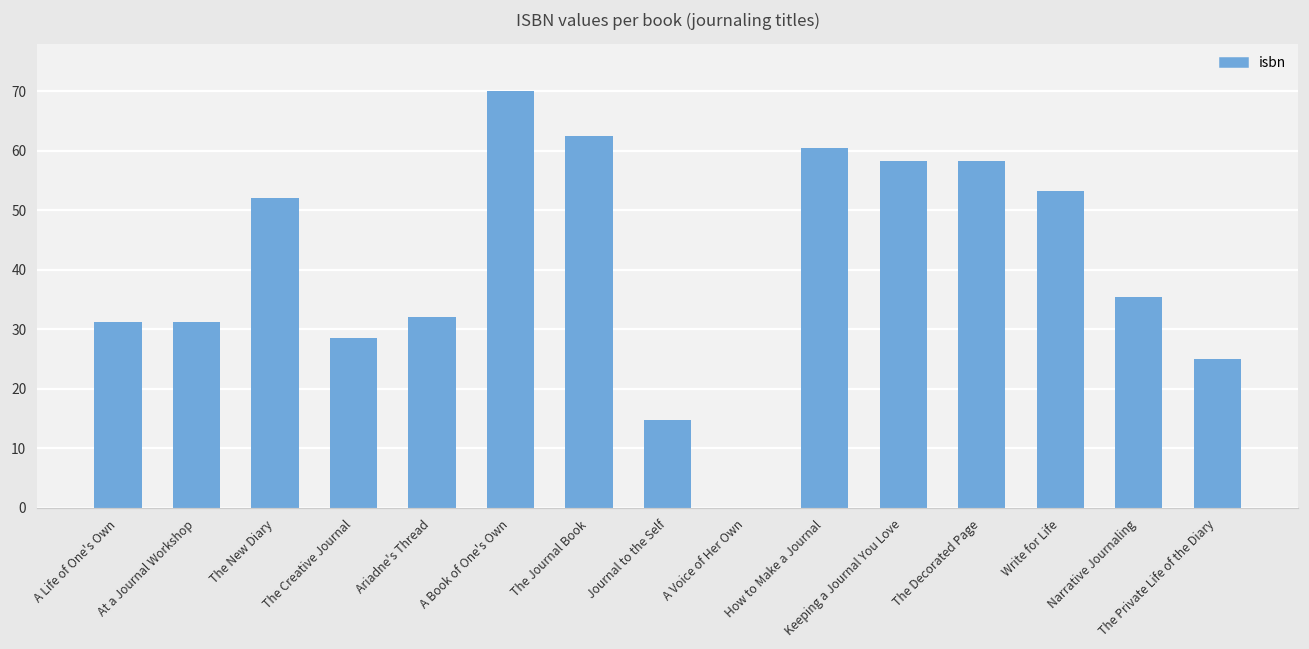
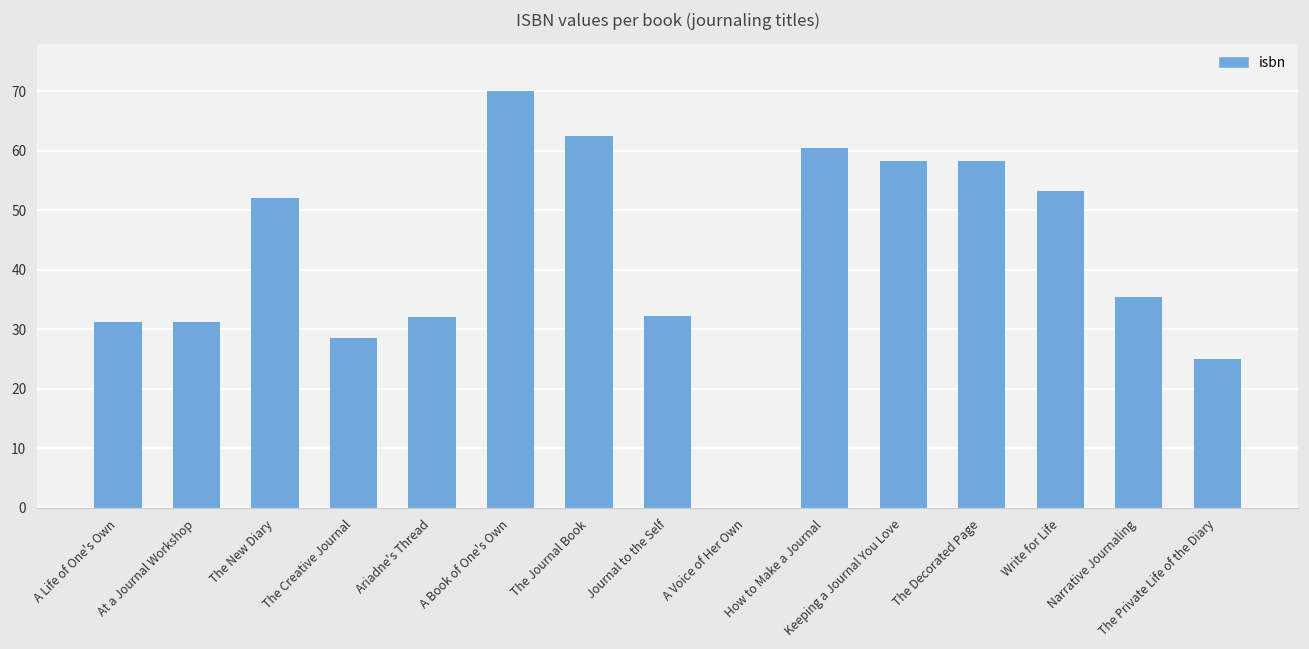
Journal to the Self: 15 -> 32
